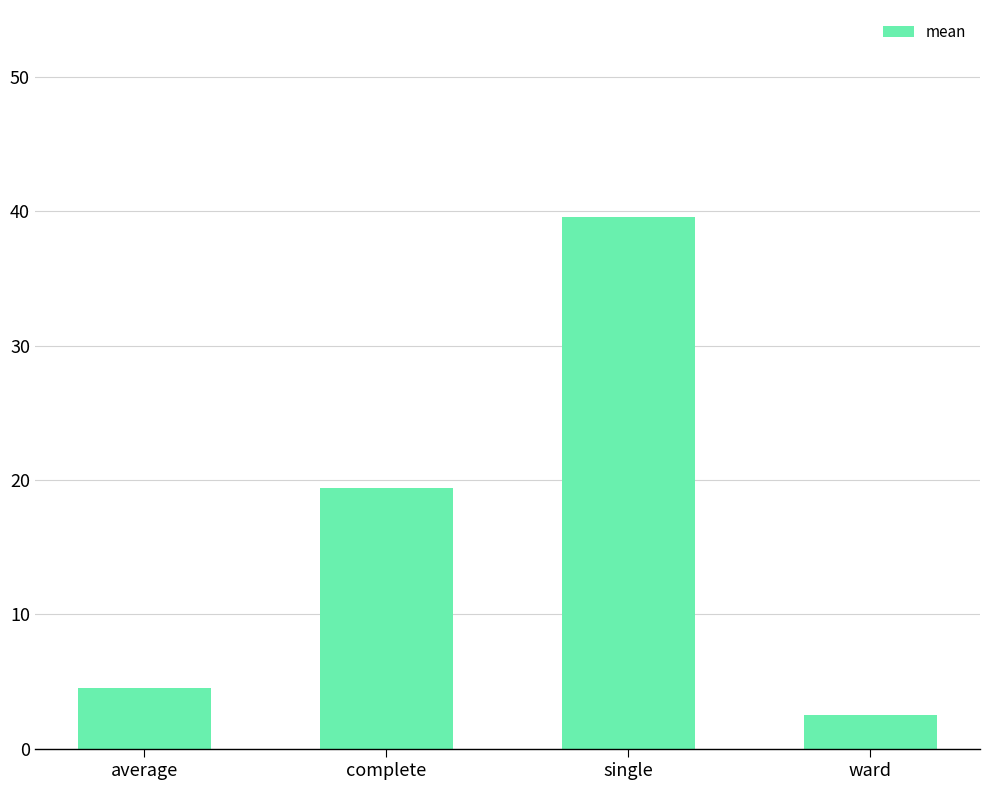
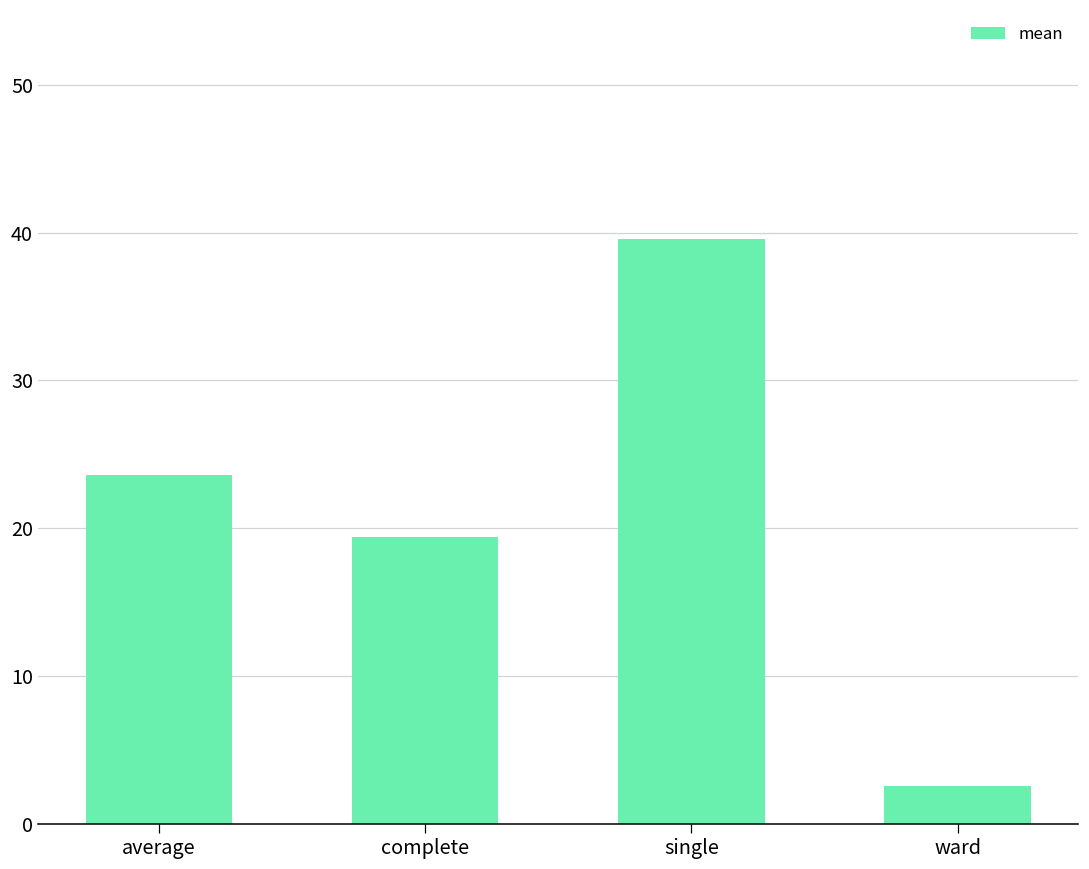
average: 4.5 -> 23.6
